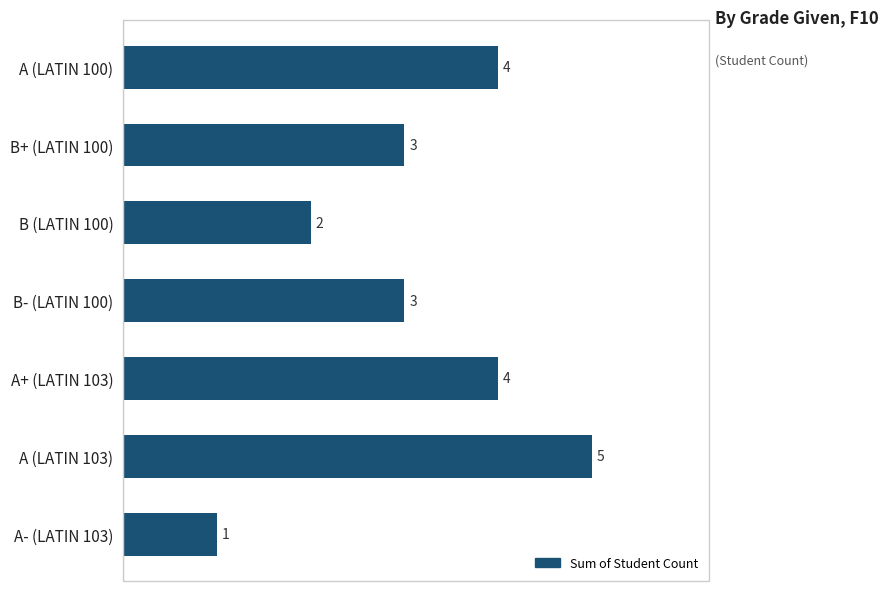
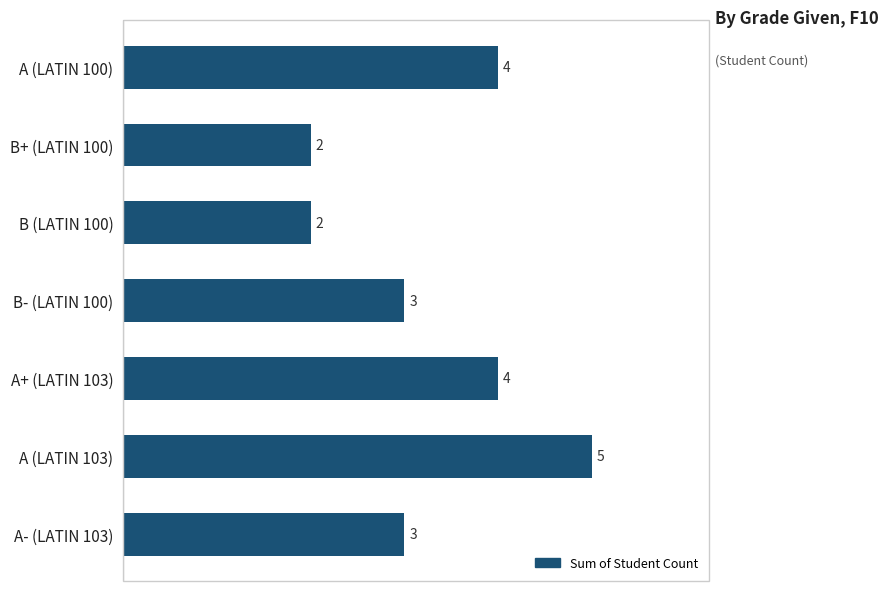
B+ (LATIN 100): 3 -> 2
A- (LATIN 103): 1 -> 3
